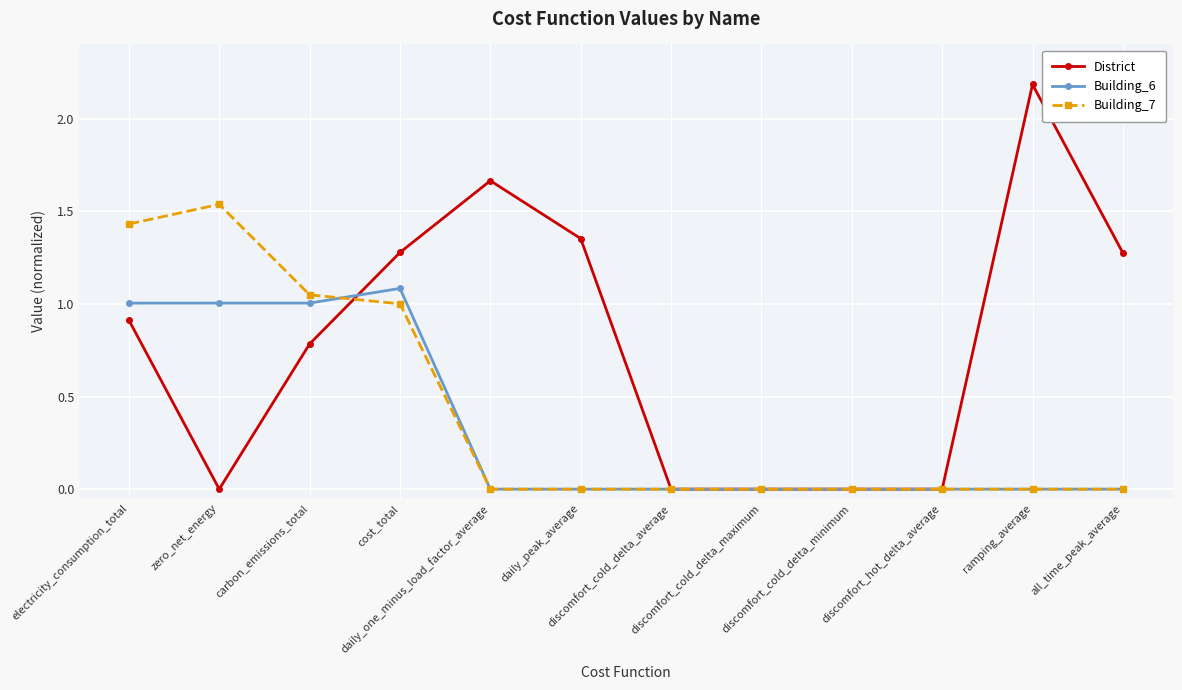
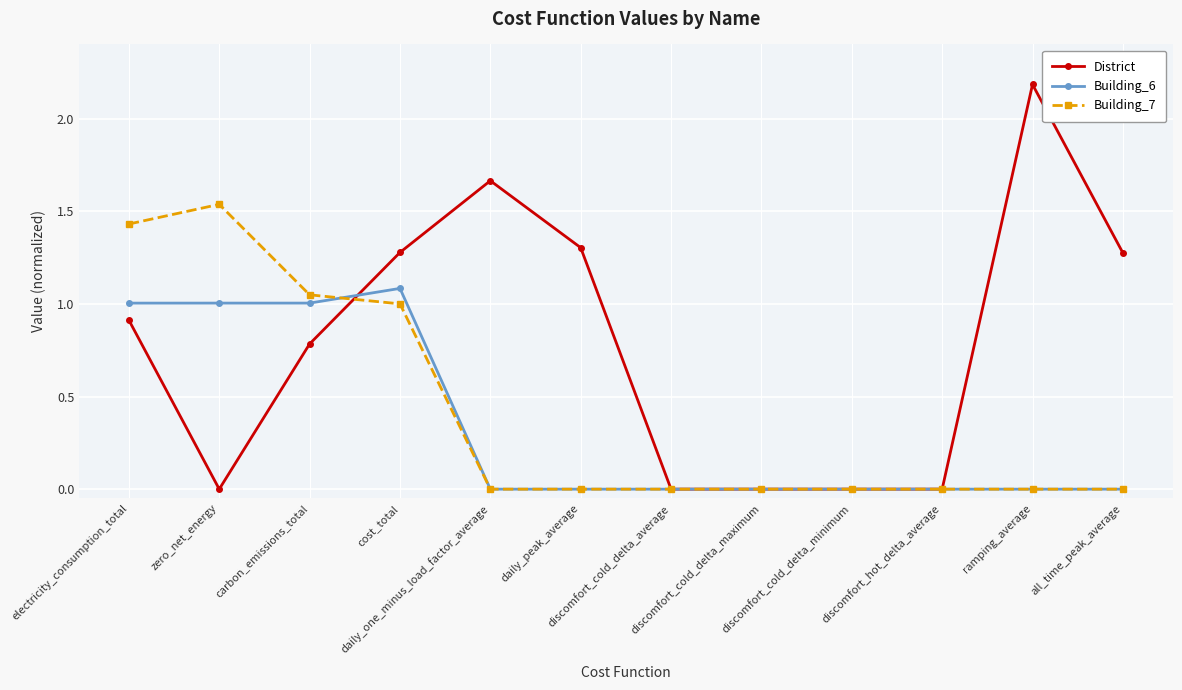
District, daily_peak_average: 1.35 -> 1.30
